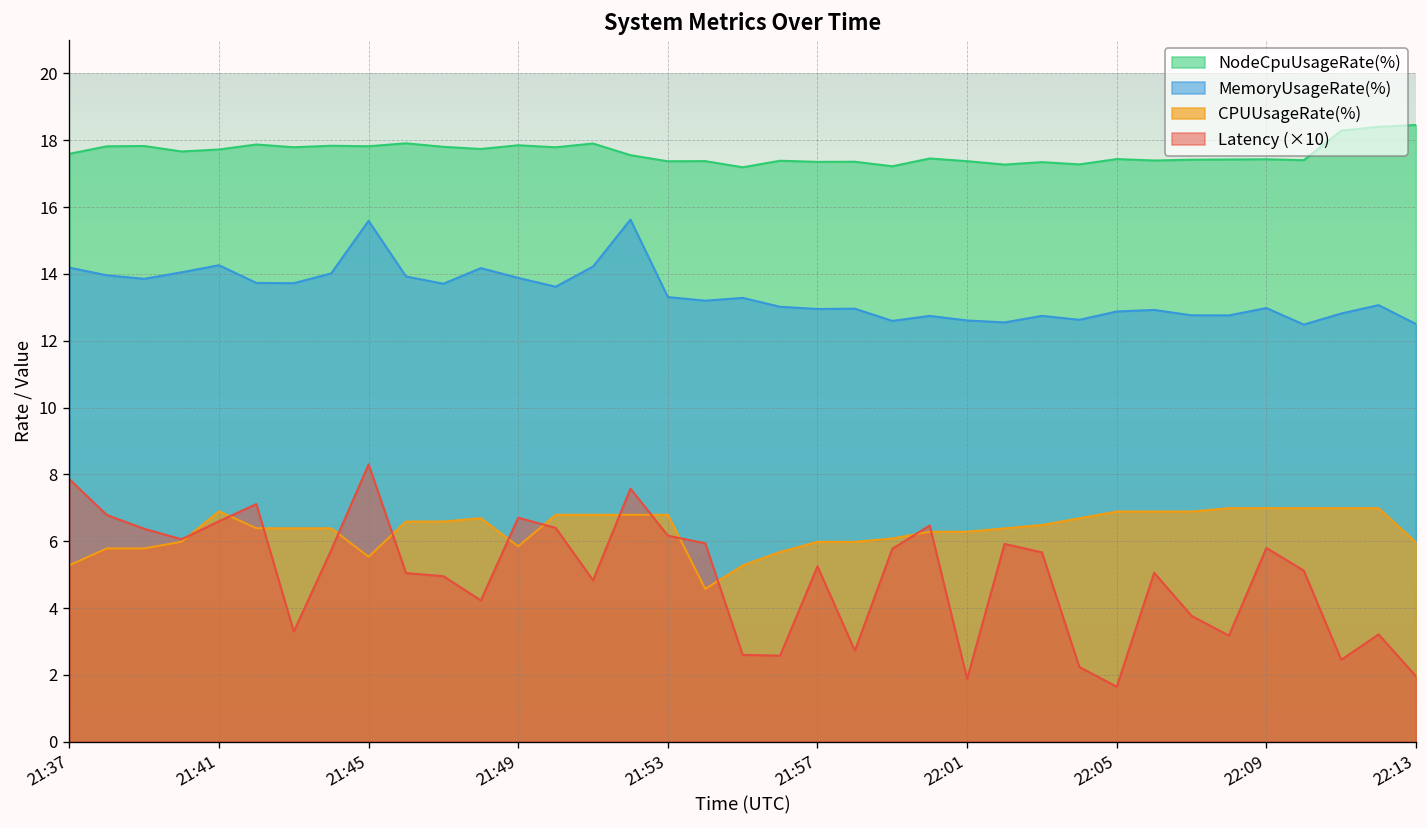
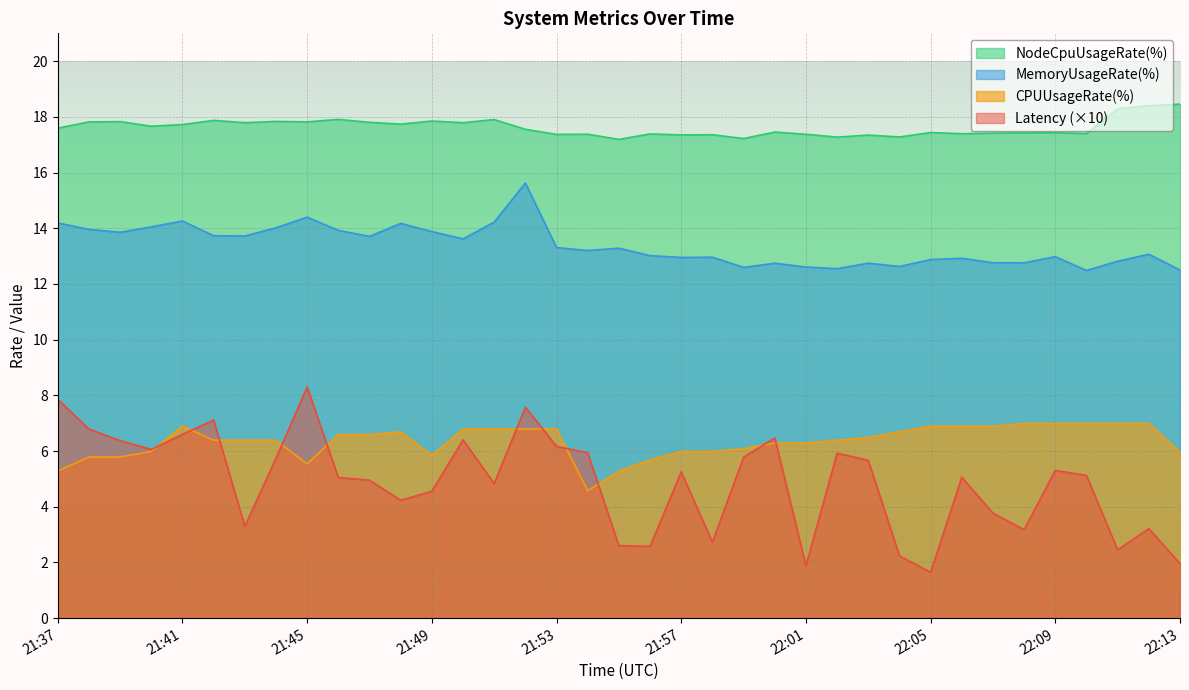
MemoryUsageRate(%), 21:45: 15.6 -> 14.4
Latency (×10), 21:49: 6.7 -> 4.6
Latency (×10), 22:09: 5.8 -> 5.3
